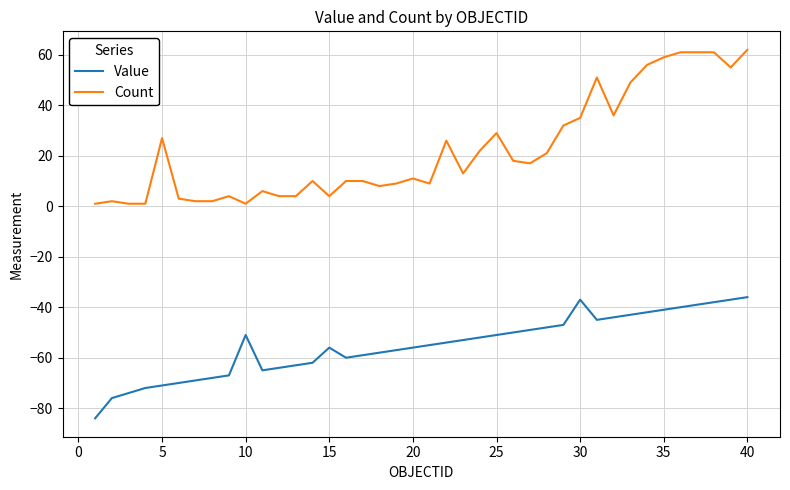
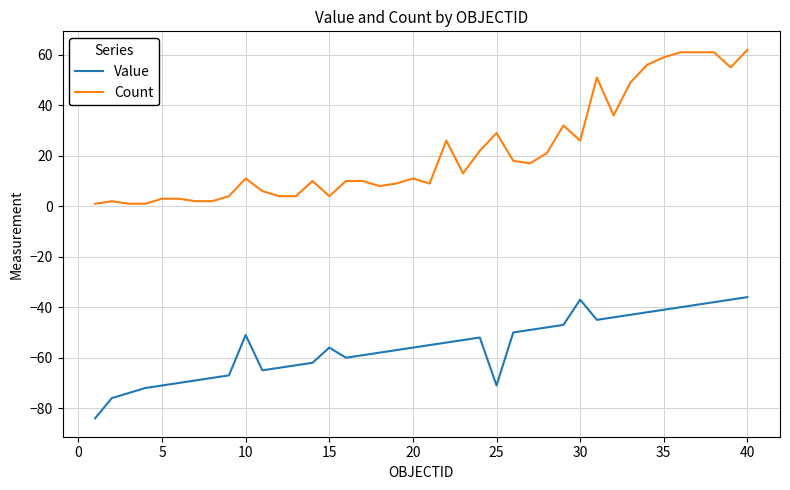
Count, 5: 27 -> 3
Count, 10: 1 -> 11
Value, 25: -51 -> -71
Count, 30: 35 -> 26
